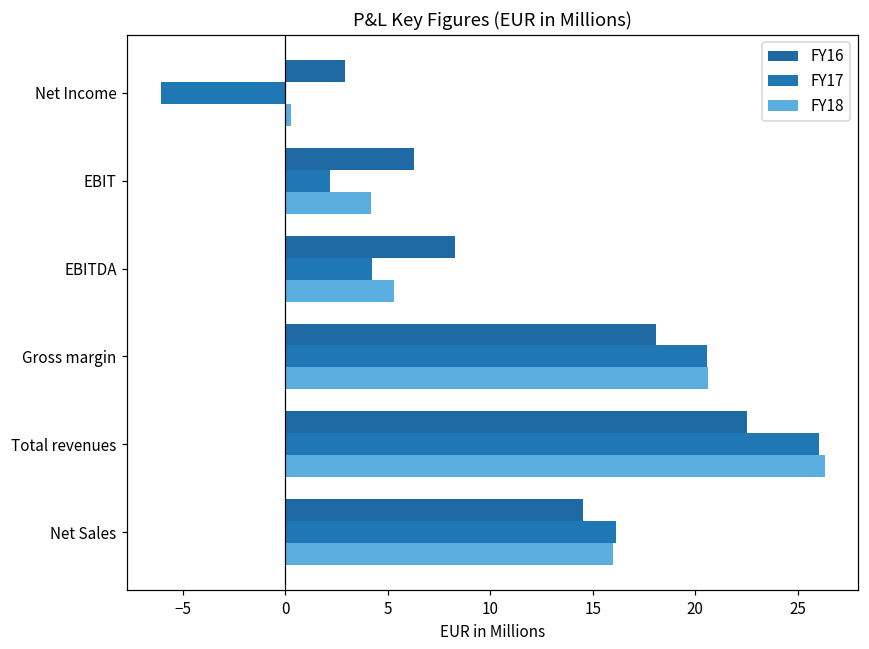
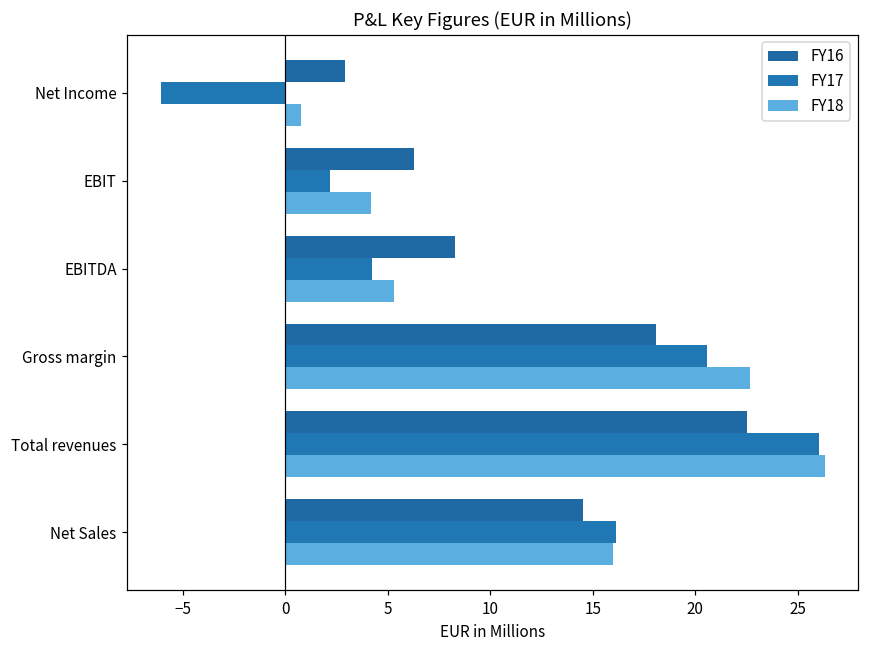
FY18, Net Income: 0.3 -> 0.8
FY18, Gross margin: 20.6 -> 22.7
